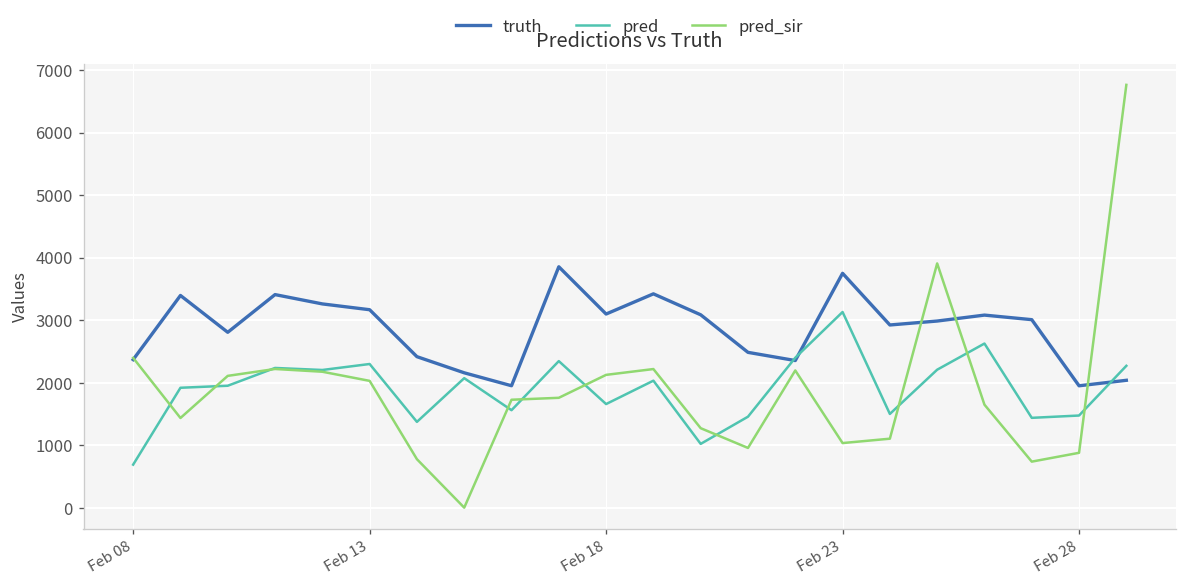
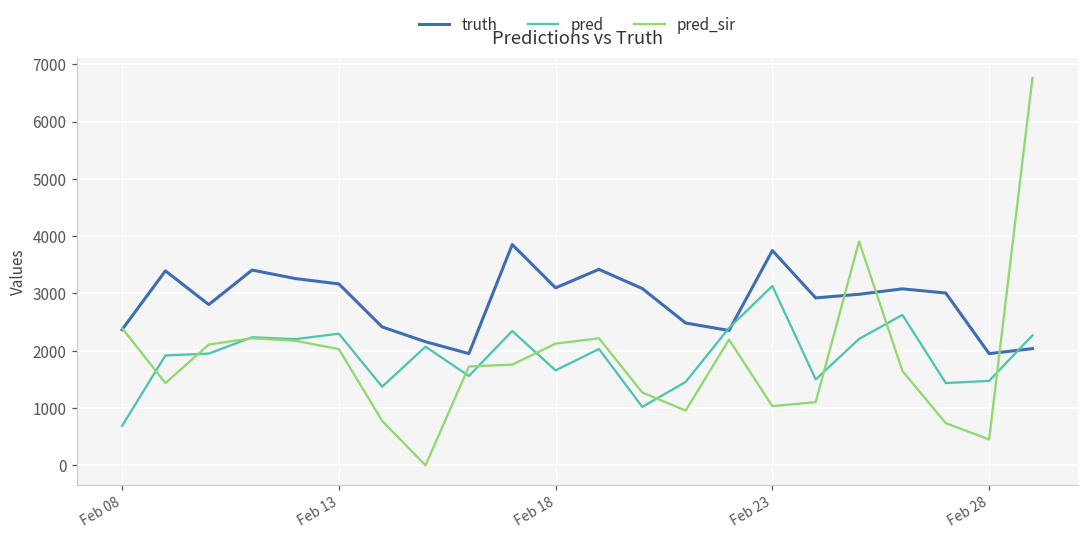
pred_sir, Feb 28: 900 -> 500
